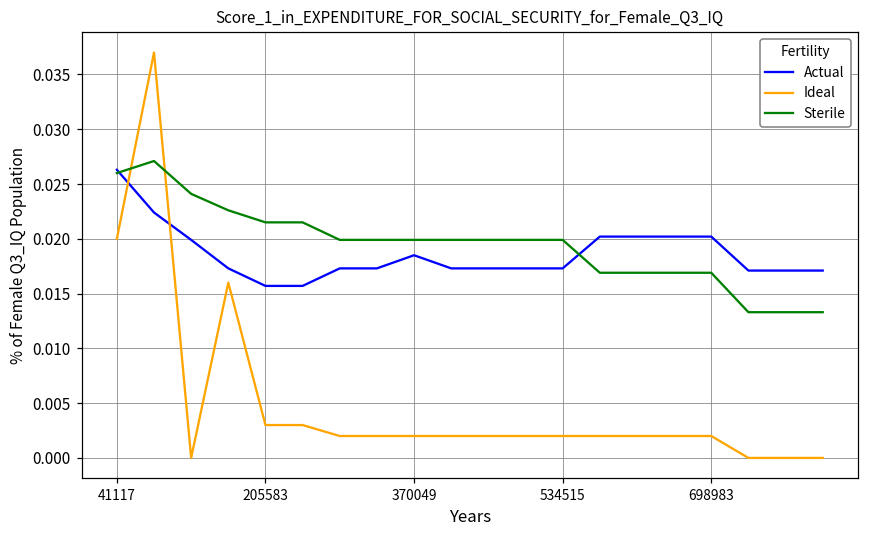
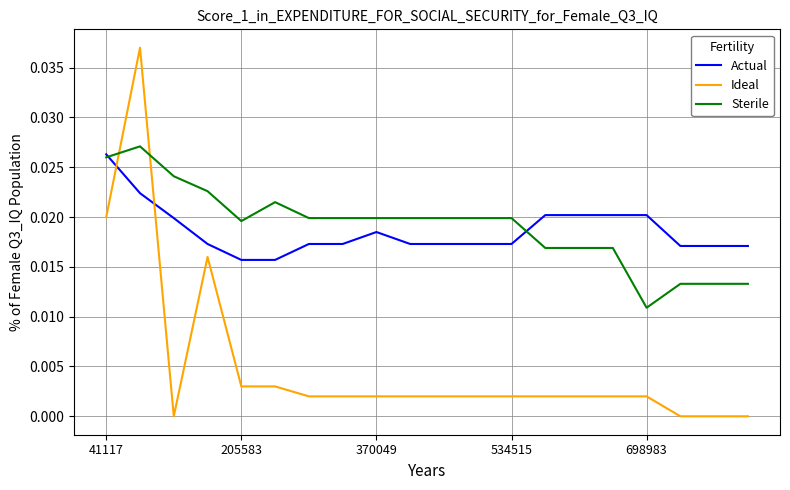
Sterile, 205583: 0.022 -> 0.020
Sterile, 698983: 0.017 -> 0.011
